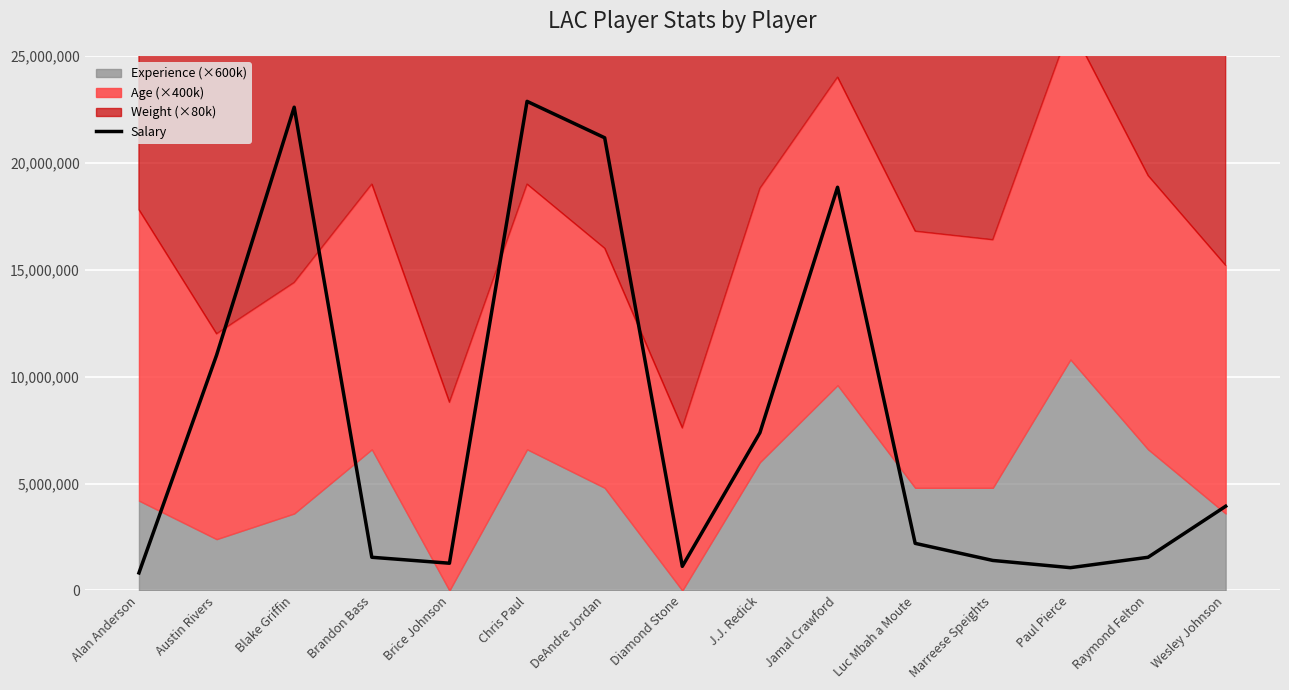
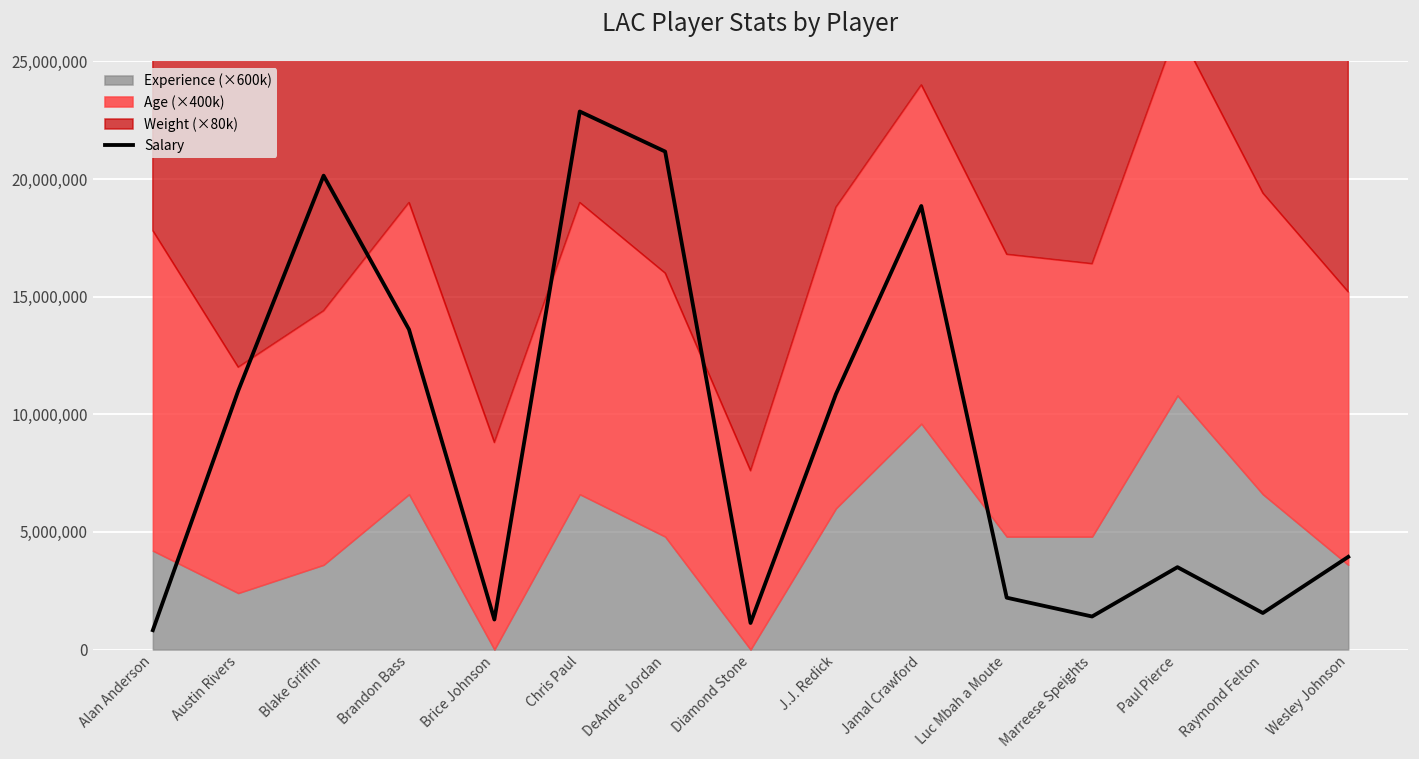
Salary, Blake Griffin: 22,600,000 -> 20,100,000
Salary, Brandon Bass: 1,600,000 -> 13,600,000
Salary, J.J. Redick: 7,400,000 -> 10,900,000
Salary, Paul Pierce: 1,100,000 -> 3,500,000
